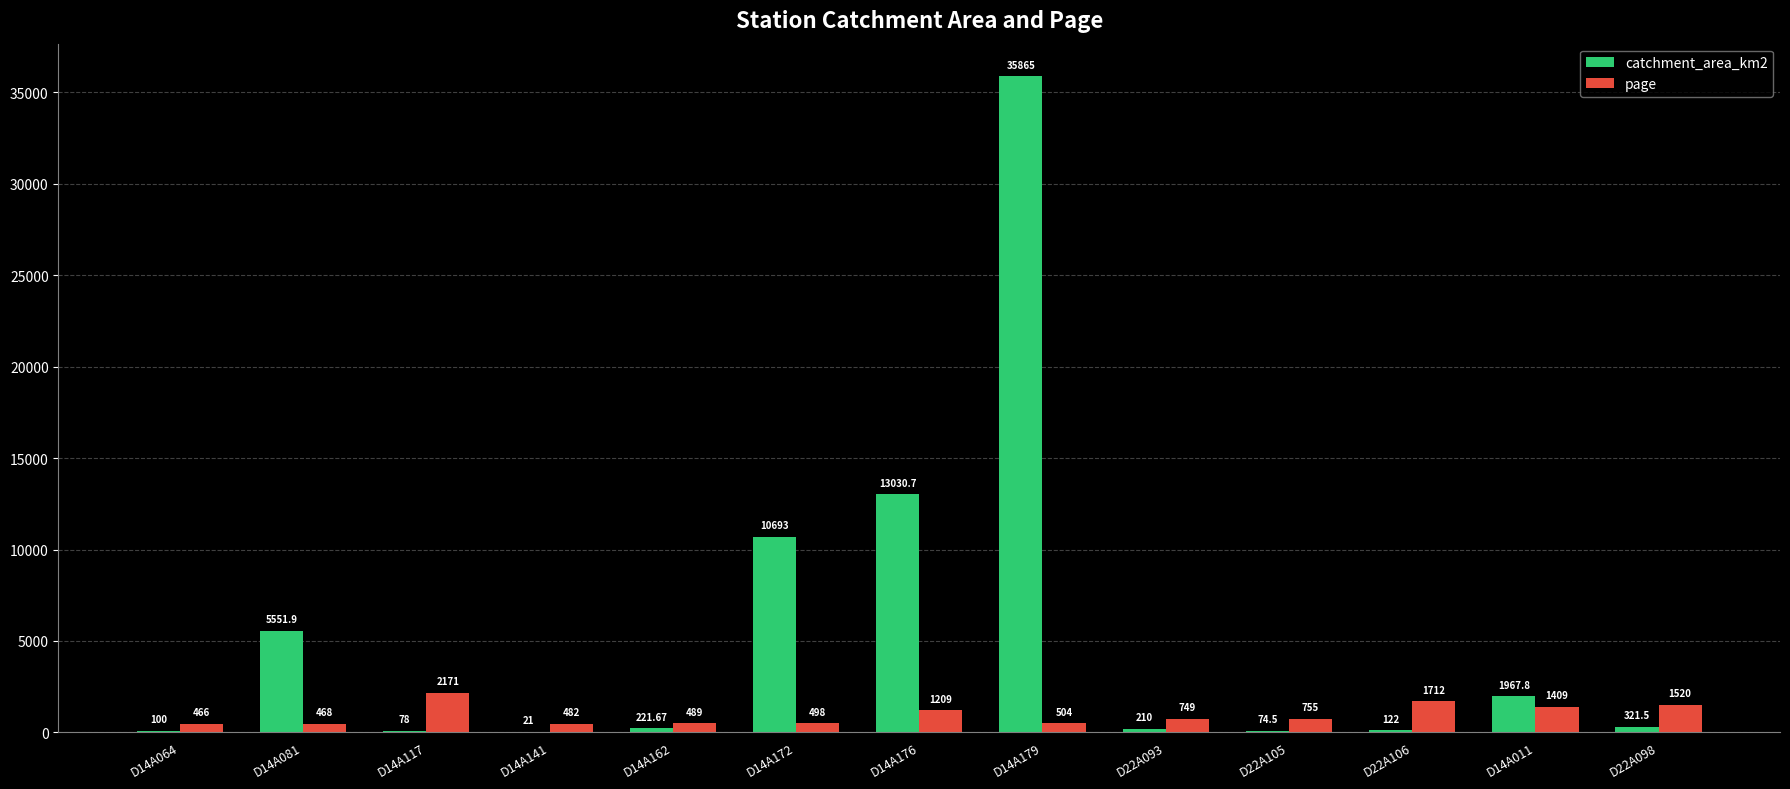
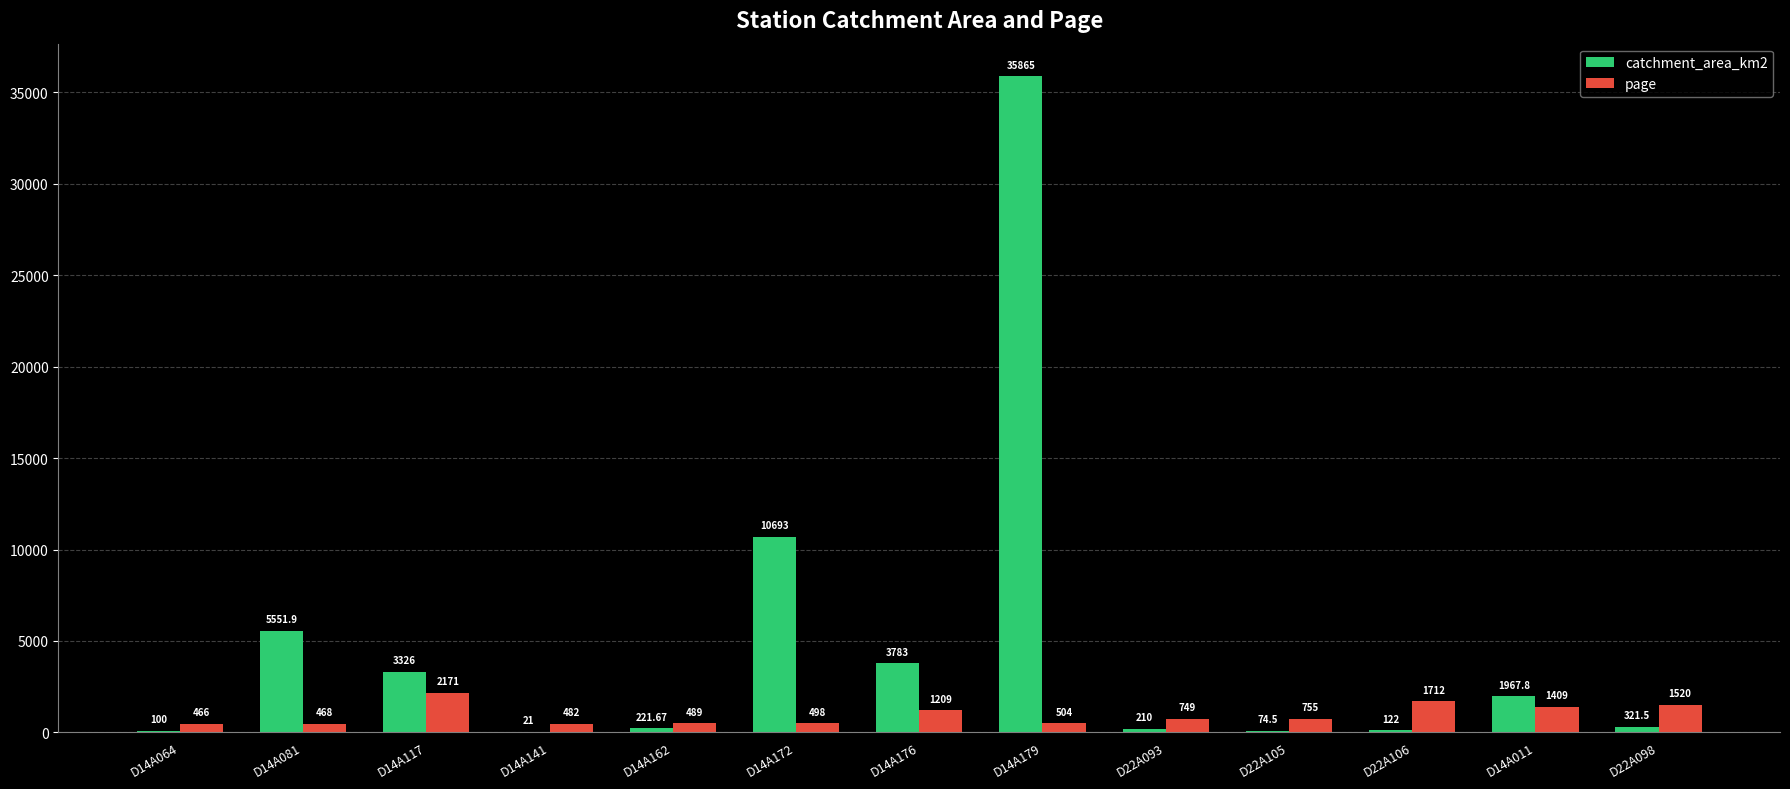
catchment_area_km2, D14A117: 78 -> 3326
catchment_area_km2, D14A176: 13030.7 -> 3783
